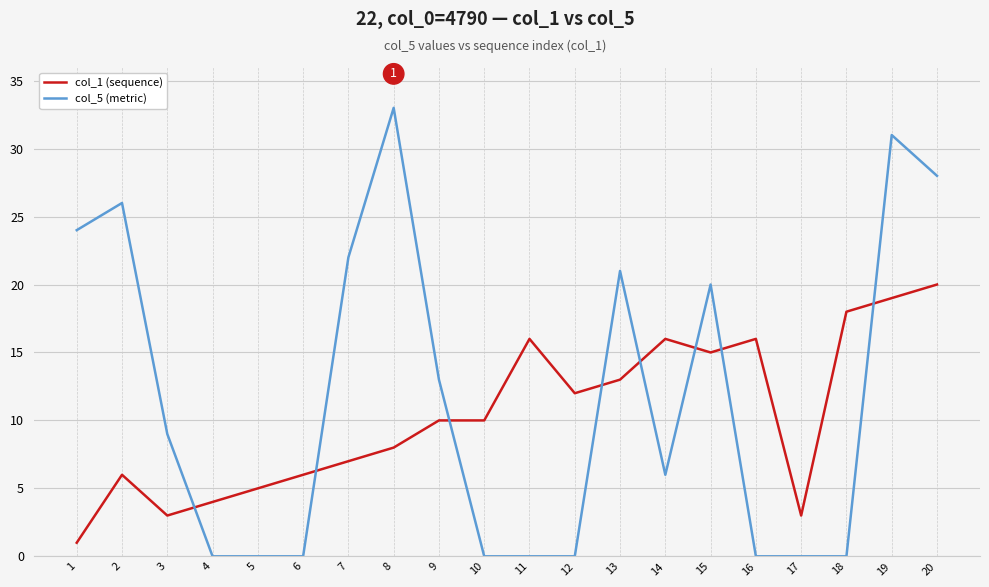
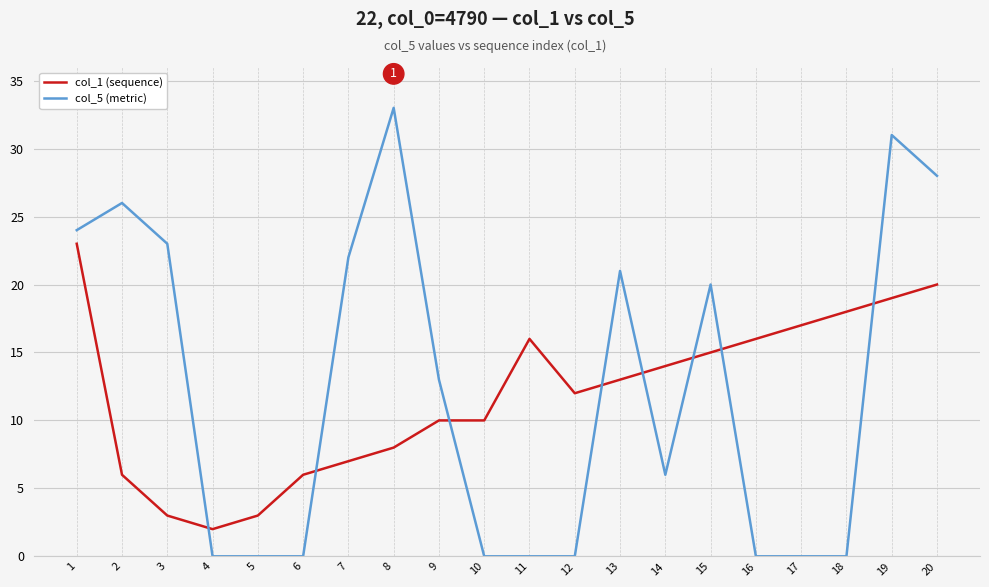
col_1 (sequence), 1: 1 -> 23
col_5 (metric), 3: 9 -> 23
col_1 (sequence), 4: 4 -> 2
col_1 (sequence), 5: 5 -> 3
col_1 (sequence), 14: 16 -> 14
col_1 (sequence), 17: 3 -> 17
